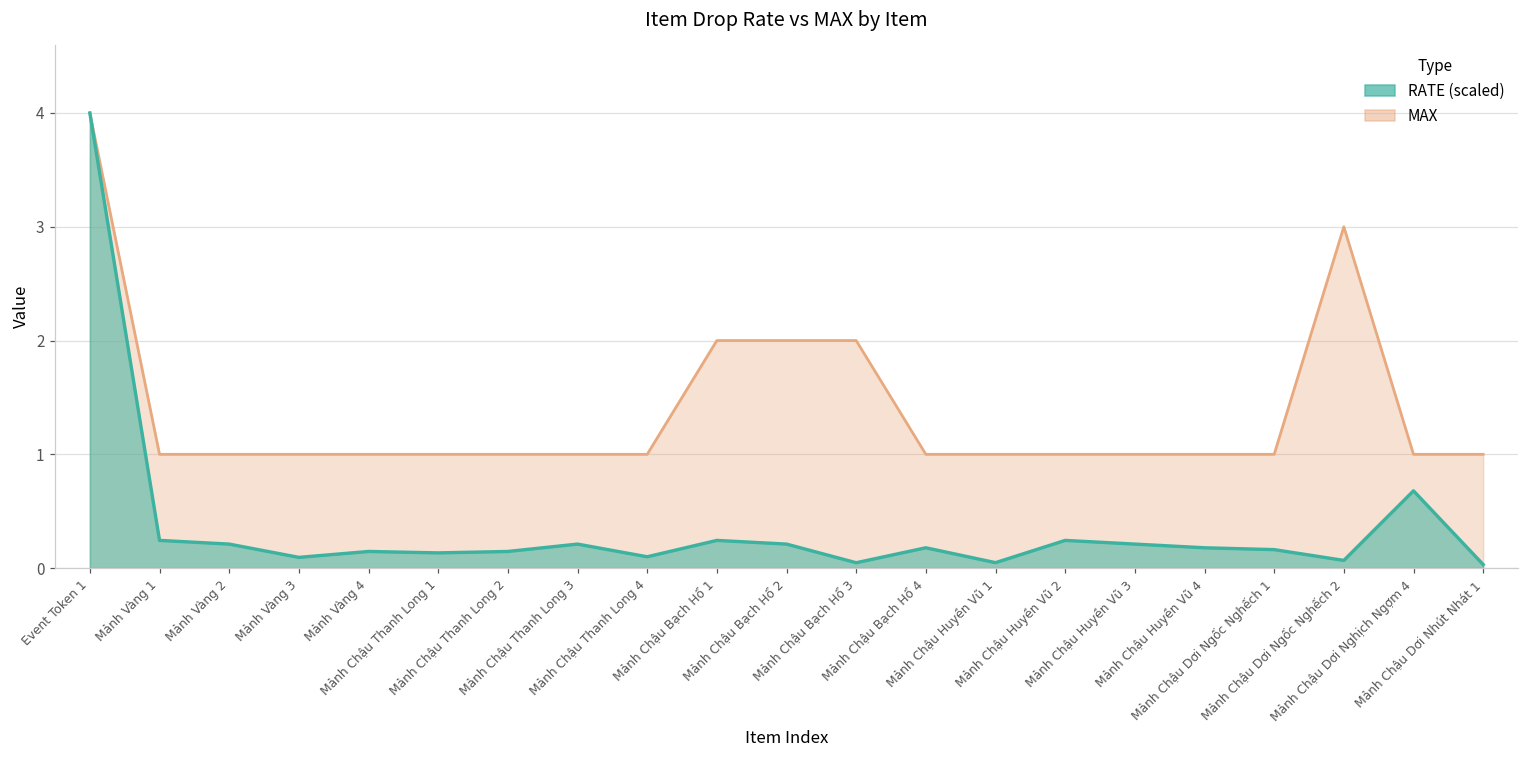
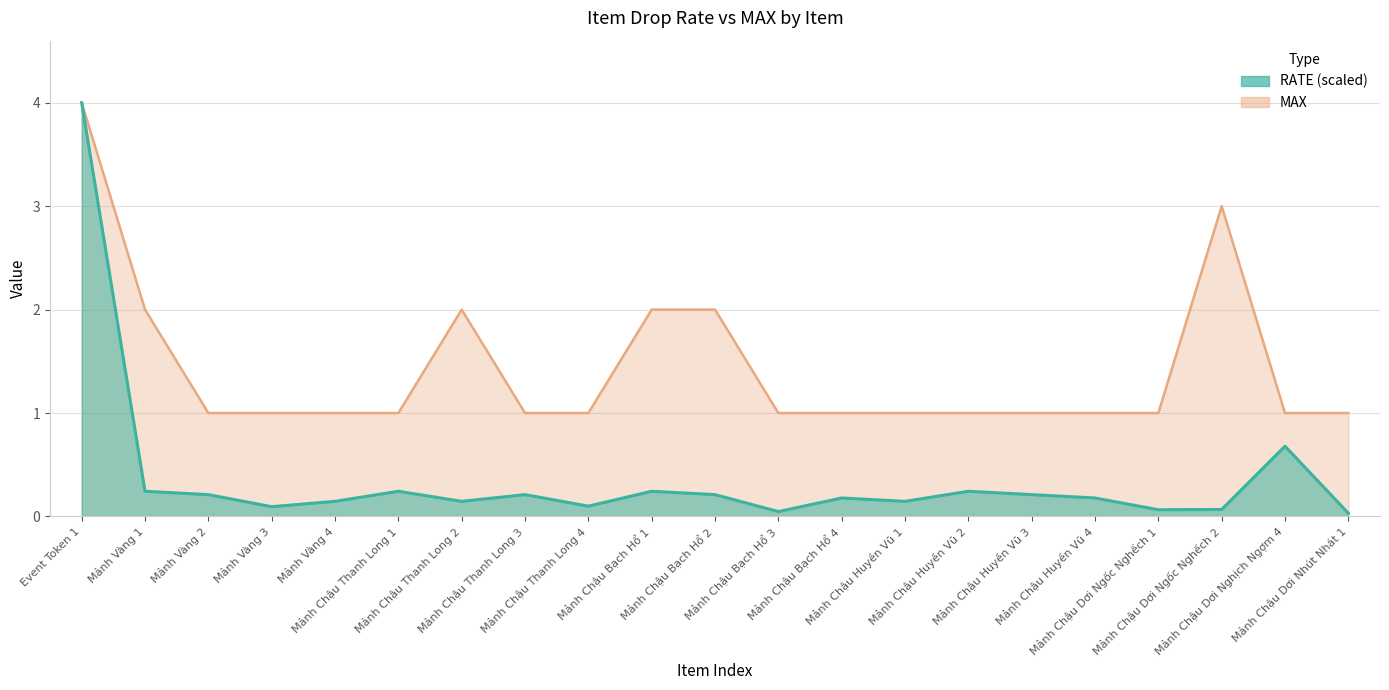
MAX, Mảnh Vàng 1: 1 -> 2
RATE (scaled), Mảnh Chậu Thanh Long 1: 0.13 -> 0.24
MAX, Mảnh Chậu Thanh Long 2: 1 -> 2
MAX, Mảnh Chậu Bạch Hổ 3: 2 -> 1
RATE (scaled), Mảnh Chậu Huyền Vũ 1: 0.05 -> 0.15
RATE (scaled), Mảnh Chậu Dơi Ngốc Nghếch 1: 0.16 -> 0.06
